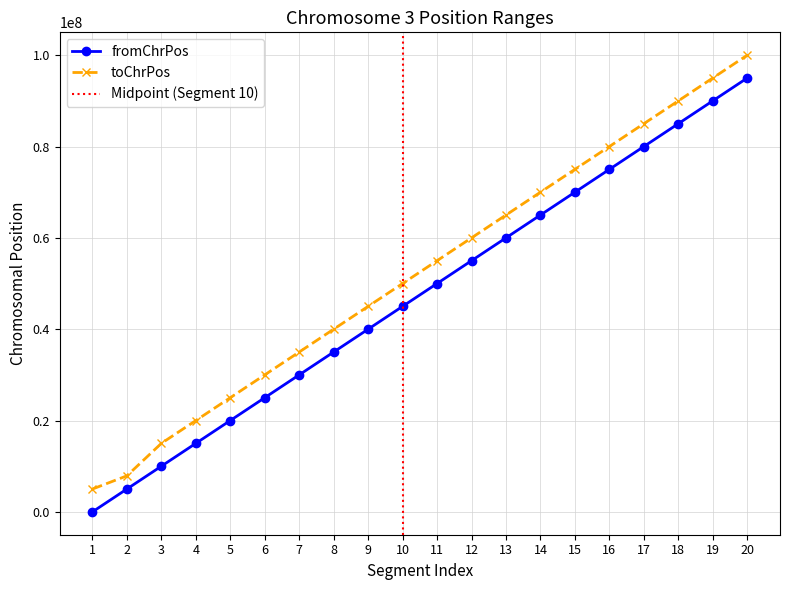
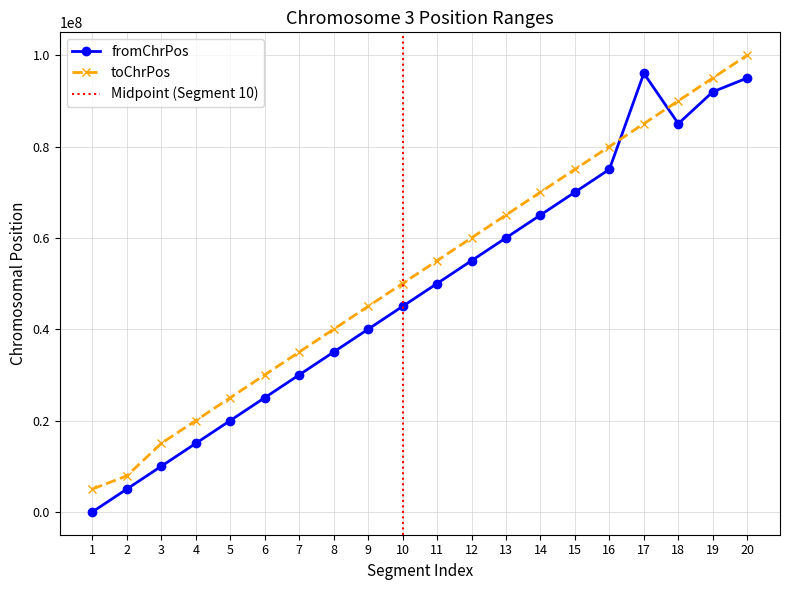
fromChrPos, 17: 80000000 -> 96000000
fromChrPos, 19: 90000000 -> 92000000
